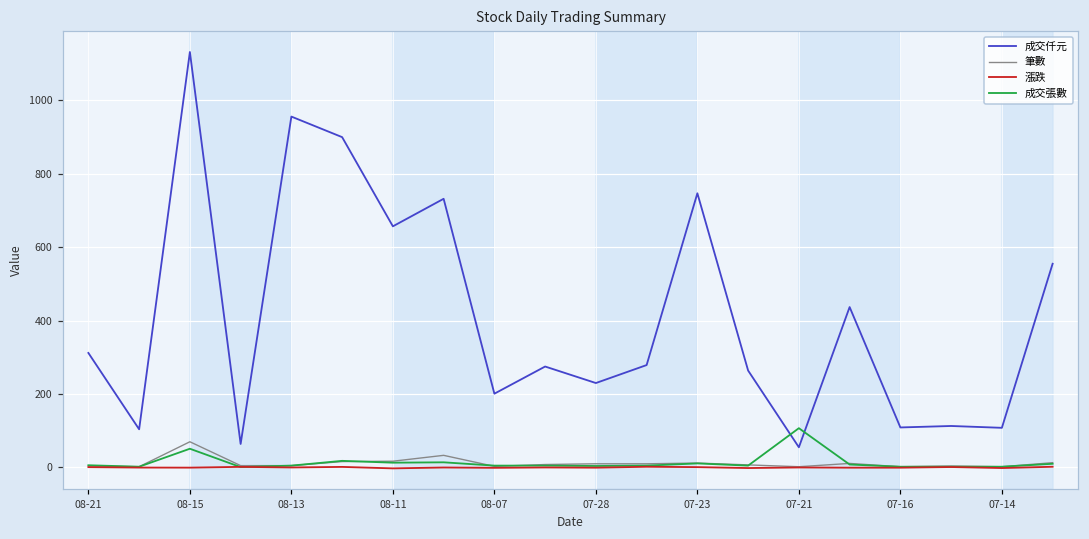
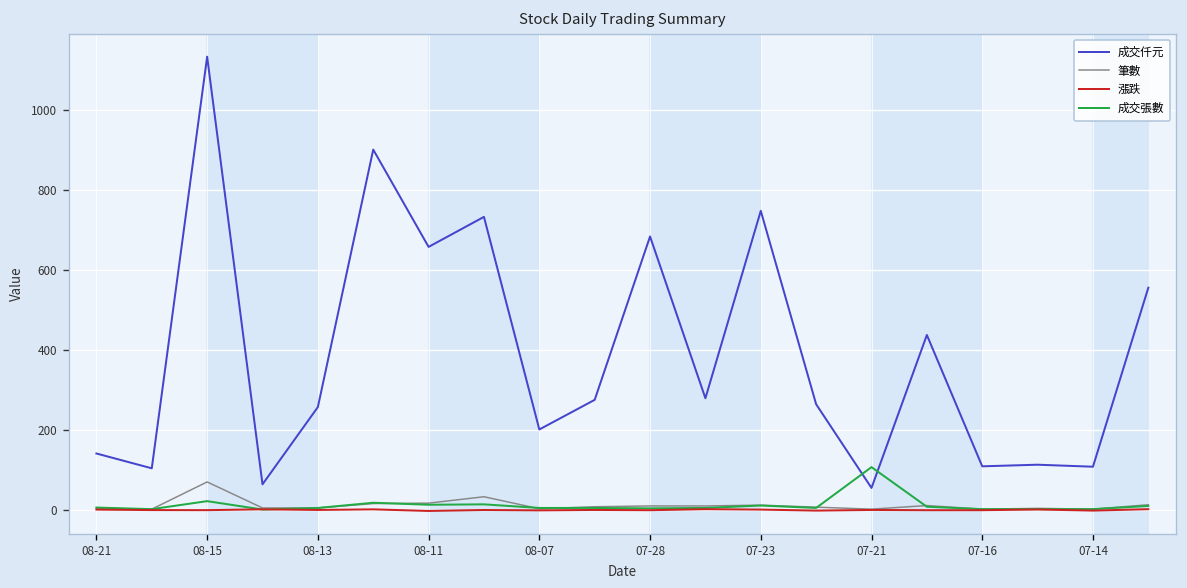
成交仟元, 08-21: 310 -> 140
成交張數, 08-15: 50 -> 20
成交仟元, 08-13: 960 -> 260
成交仟元, 07-28: 230 -> 680
